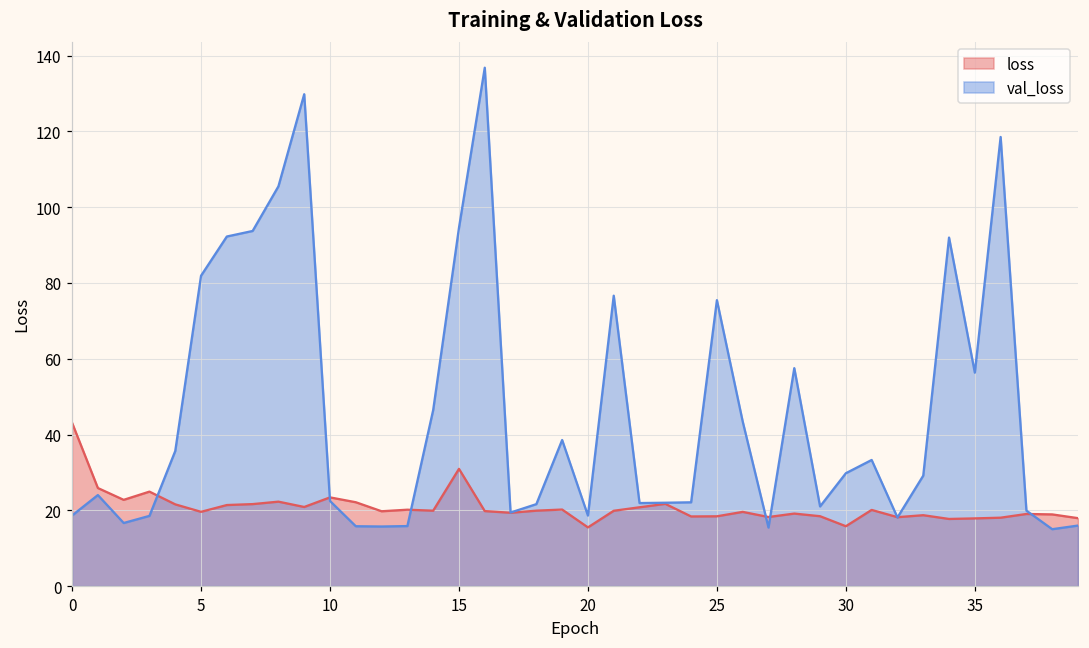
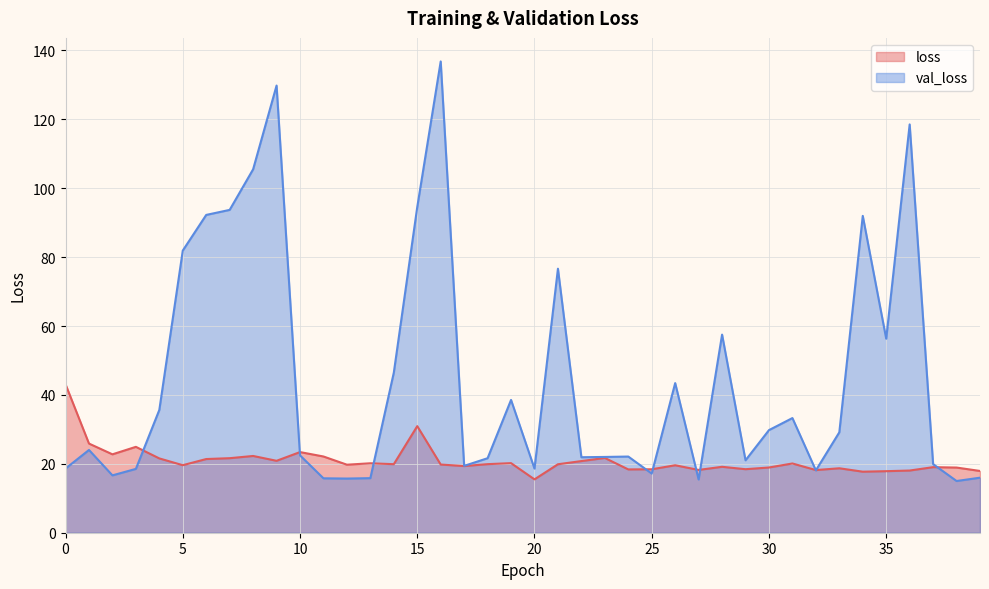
val_loss, 25: 75 -> 17
loss, 30: 16 -> 19
